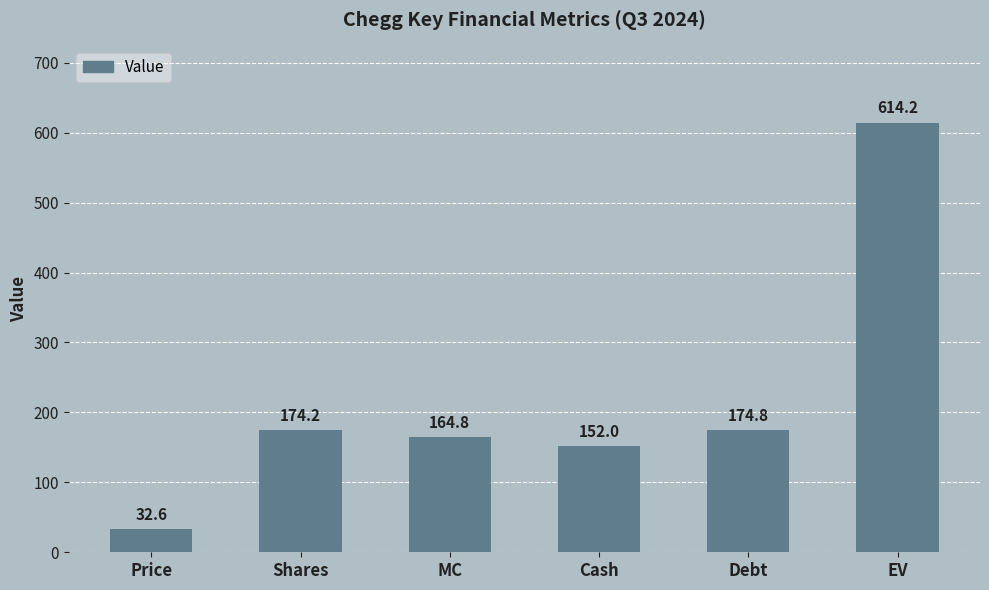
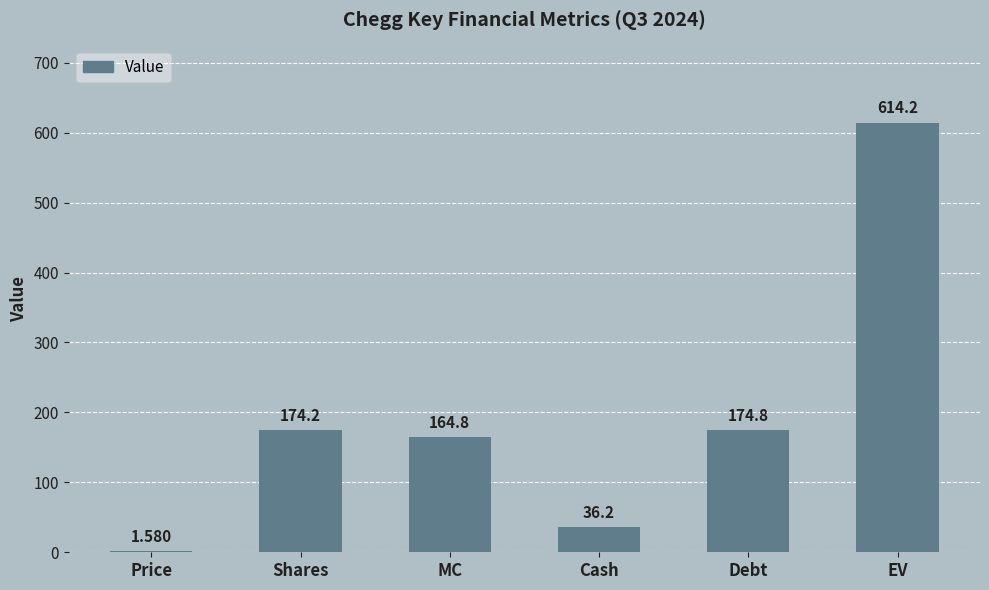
Price: 32.6 -> 1.580
Cash: 152.0 -> 36.2
